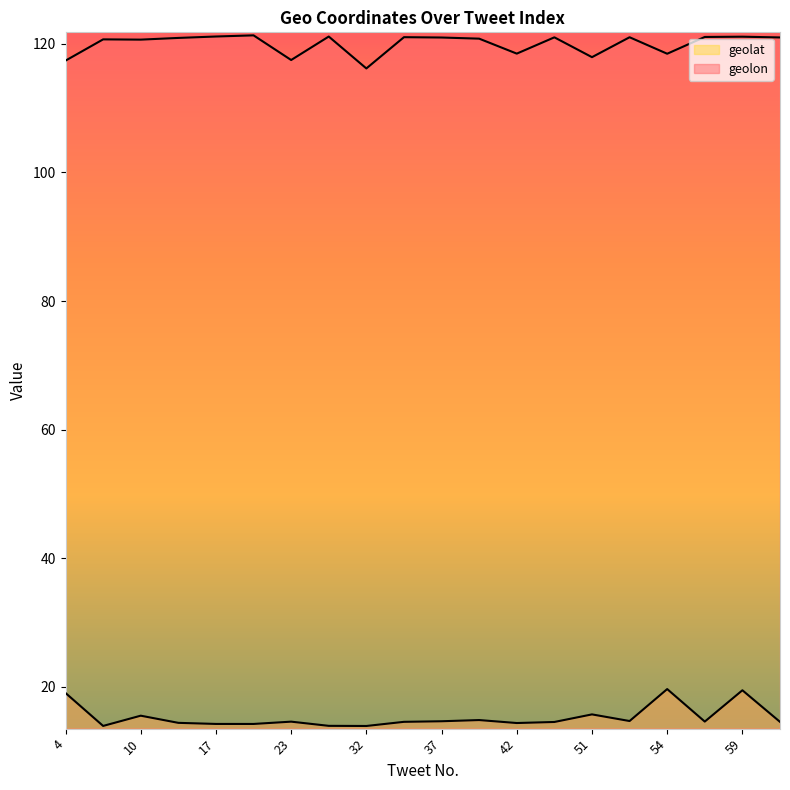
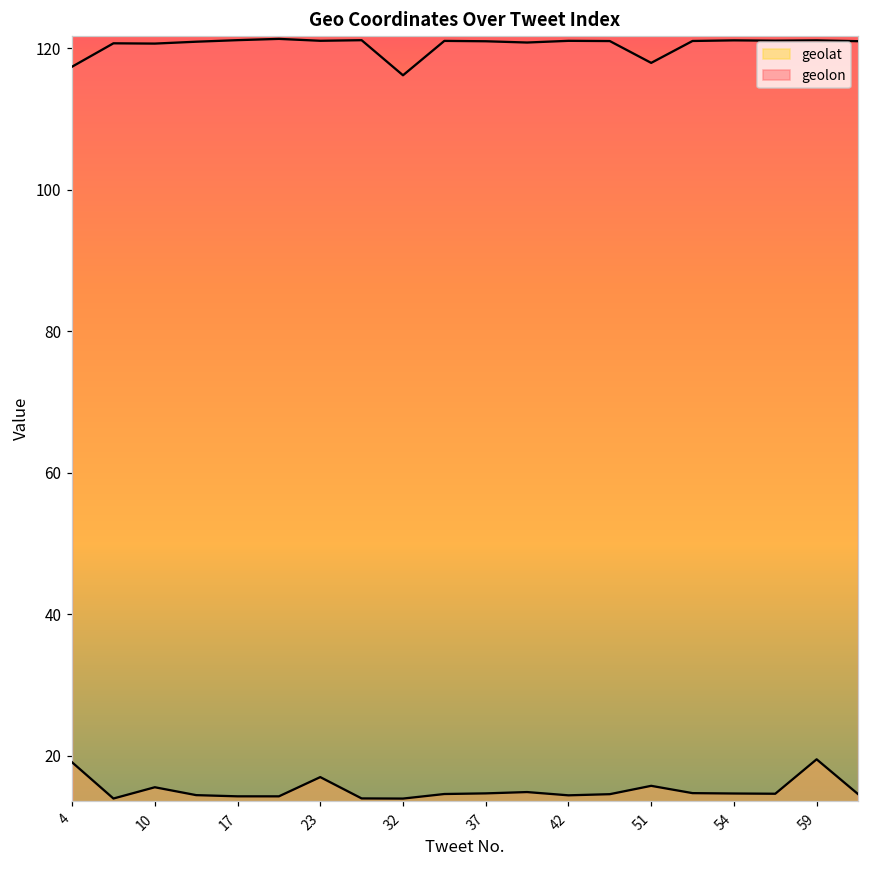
geolat, 23: 15 -> 17
geolon, 23: 117 -> 121
geolon, 42: 118 -> 121
geolat, 54: 20 -> 15
geolon, 54: 118 -> 121
